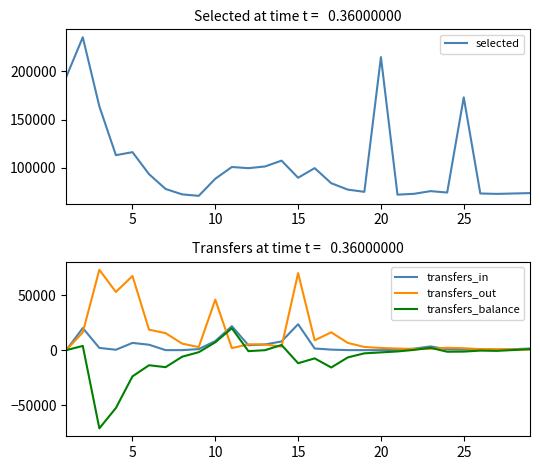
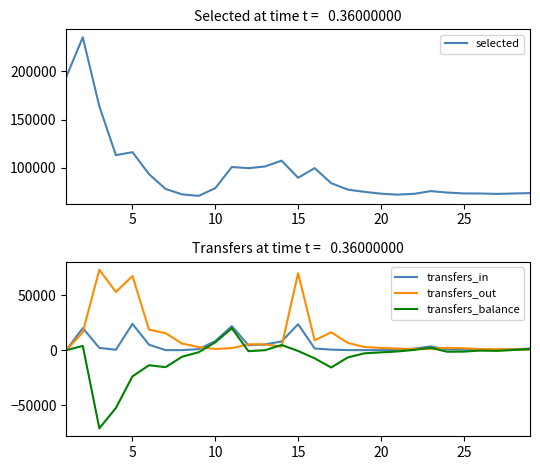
Selected at time t = 0.36000000, 10: 90000 -> 80000
Selected at time t = 0.36000000, 20: 210000 -> 70000
Selected at time t = 0.36000000, 25: 170000 -> 70000
Transfers at time t = 0.36000000, transfers_in, 5: 7000 -> 24000
Transfers at time t = 0.36000000, transfers_out, 10: 46000 -> 1000
Transfers at time t = 0.36000000, transfers_balance, 15: -12000 -> -1000
